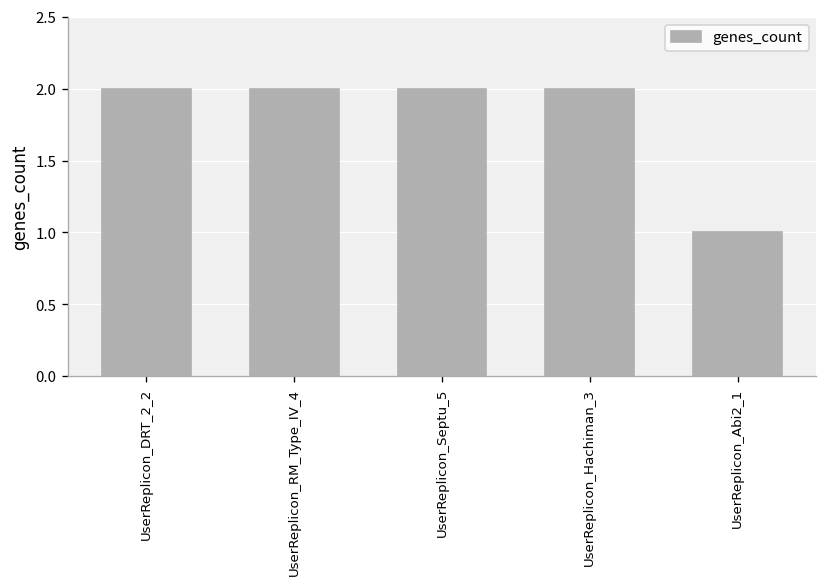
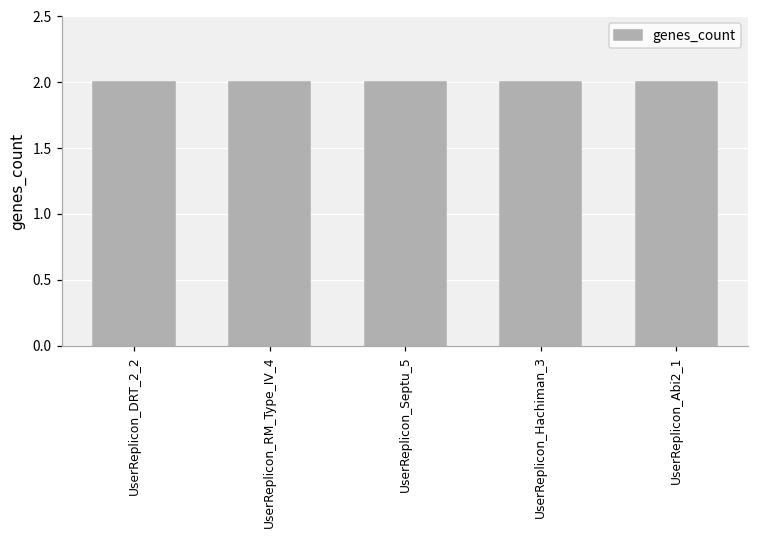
UserReplicon_Abi2_1: 1 -> 2
